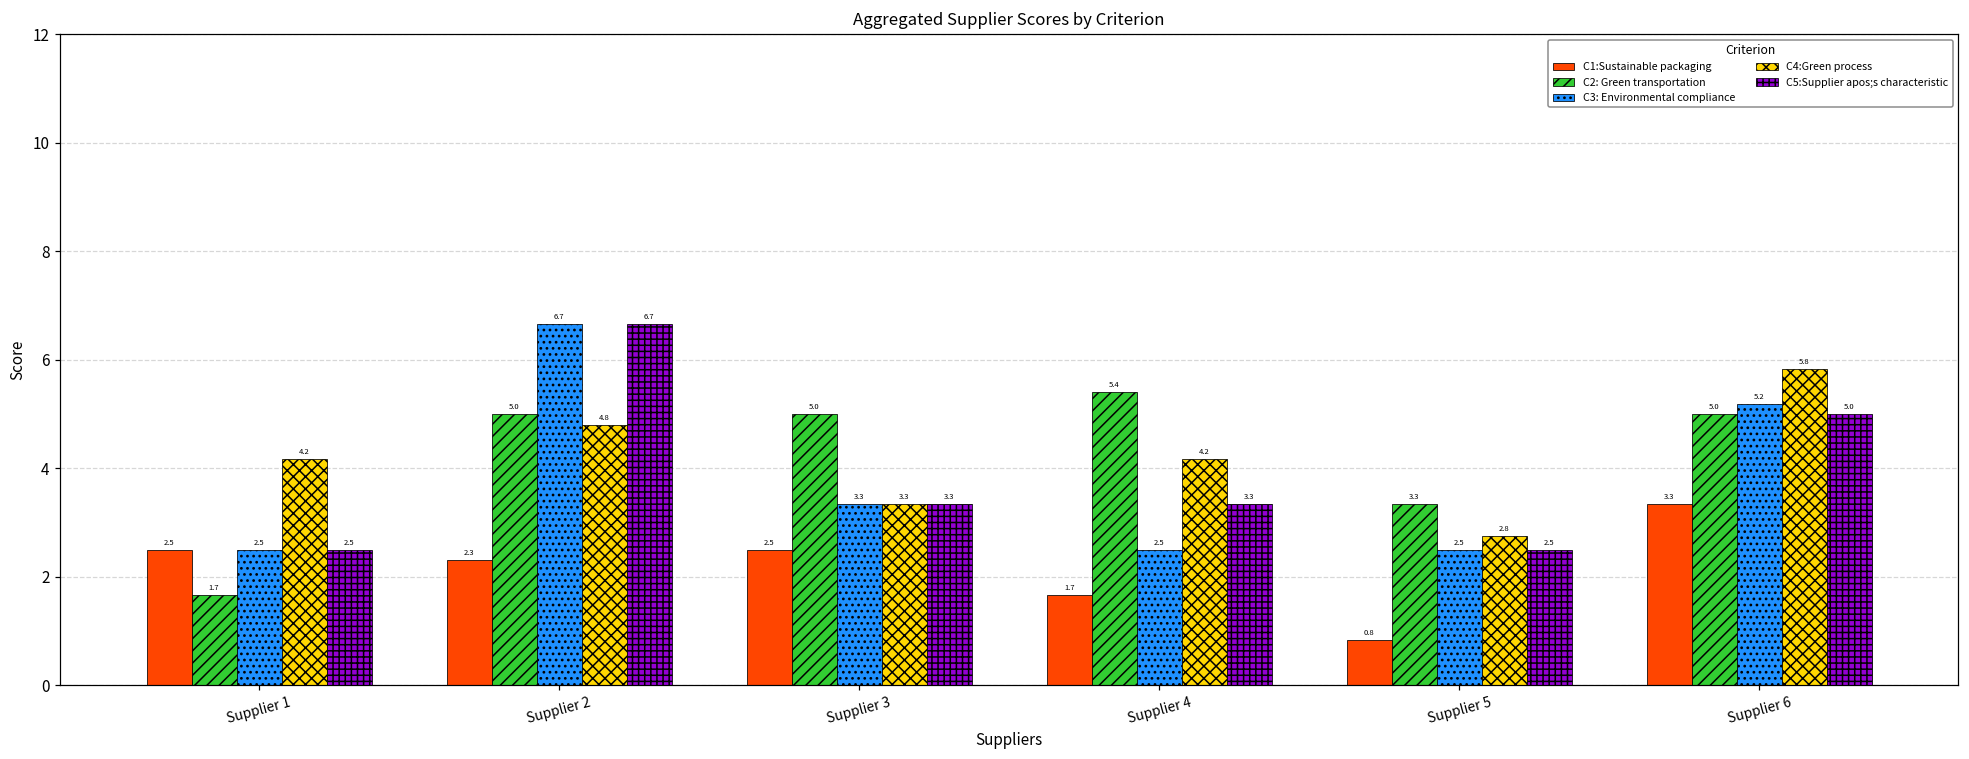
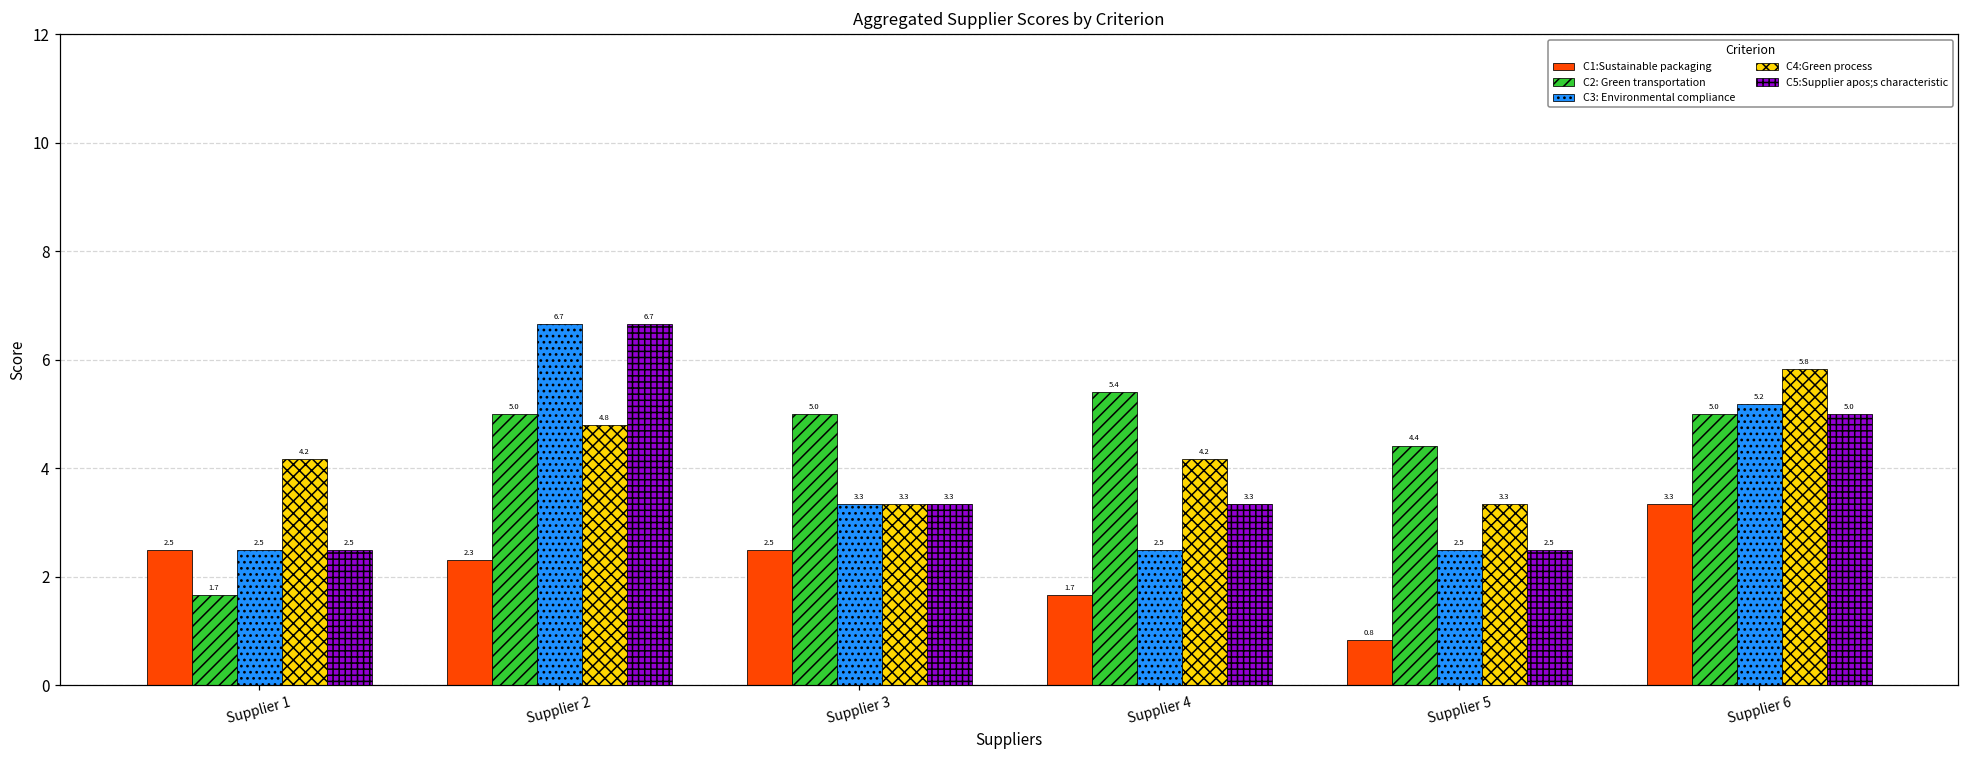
C2: Green transportation, Supplier 5: 3.3 -> 4.4
C4:Green process, Supplier 5: 2.8 -> 3.3
